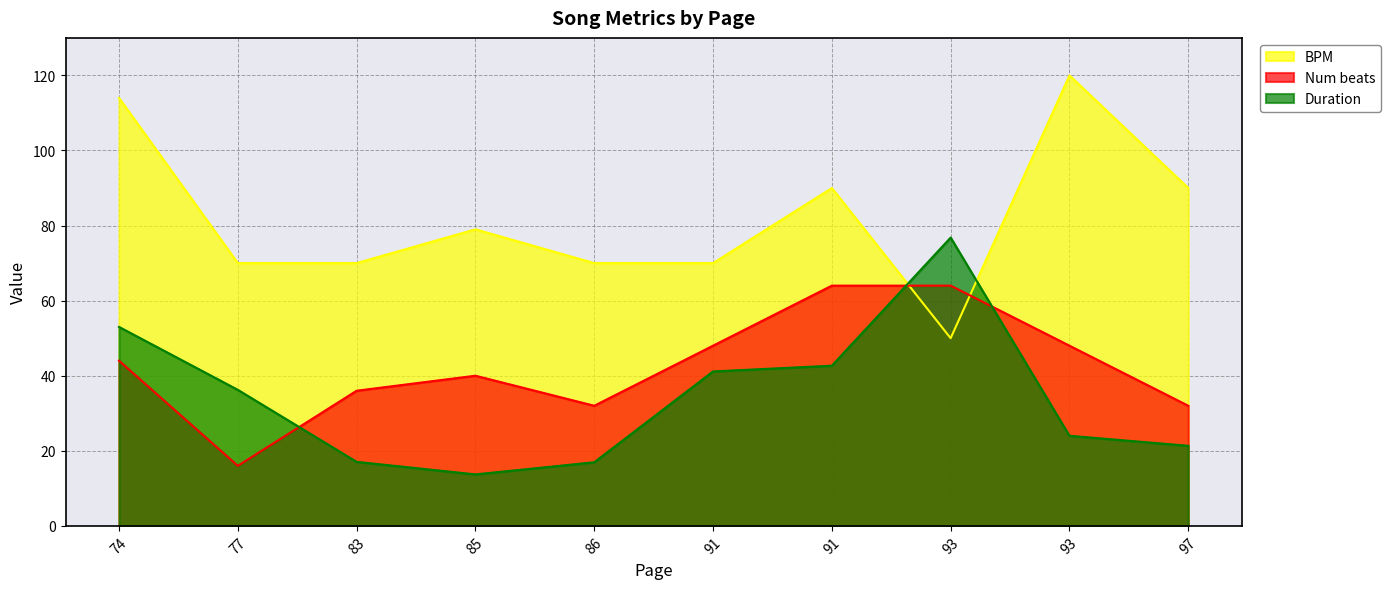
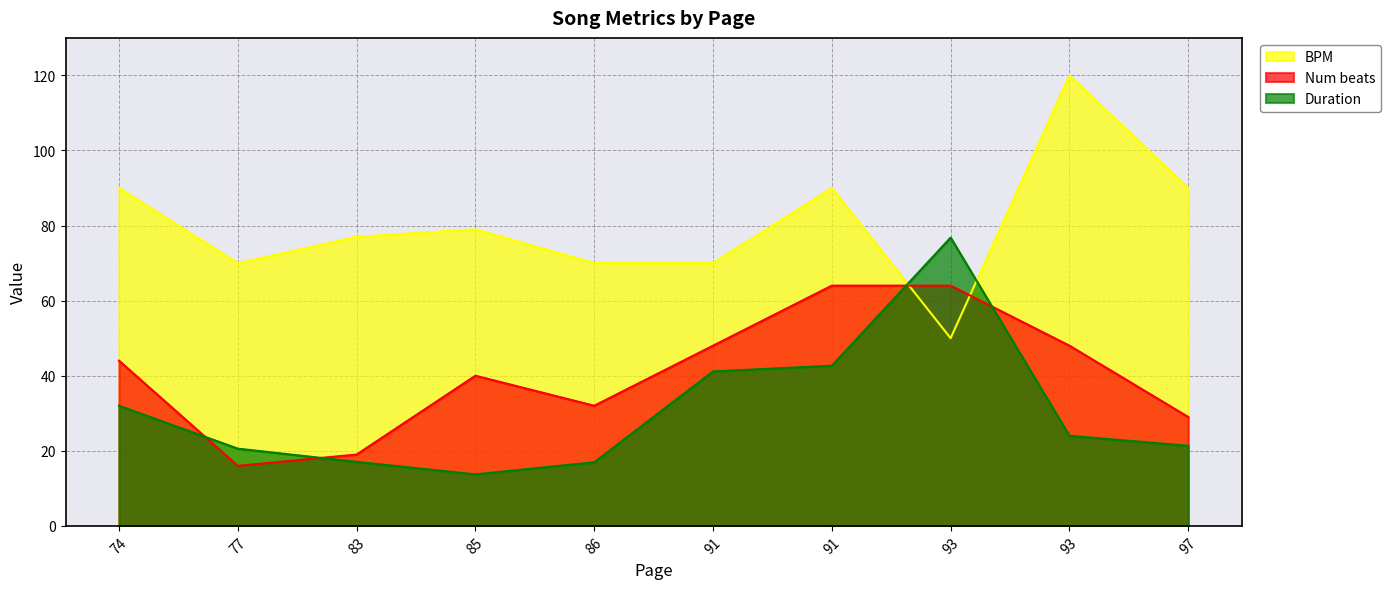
BPM, 74: 114 -> 90
Duration, 74: 53 -> 32
Duration, 77: 36 -> 21
BPM, 83: 70 -> 77
Num beats, 83: 36 -> 19
Num beats, 97: 32 -> 29
